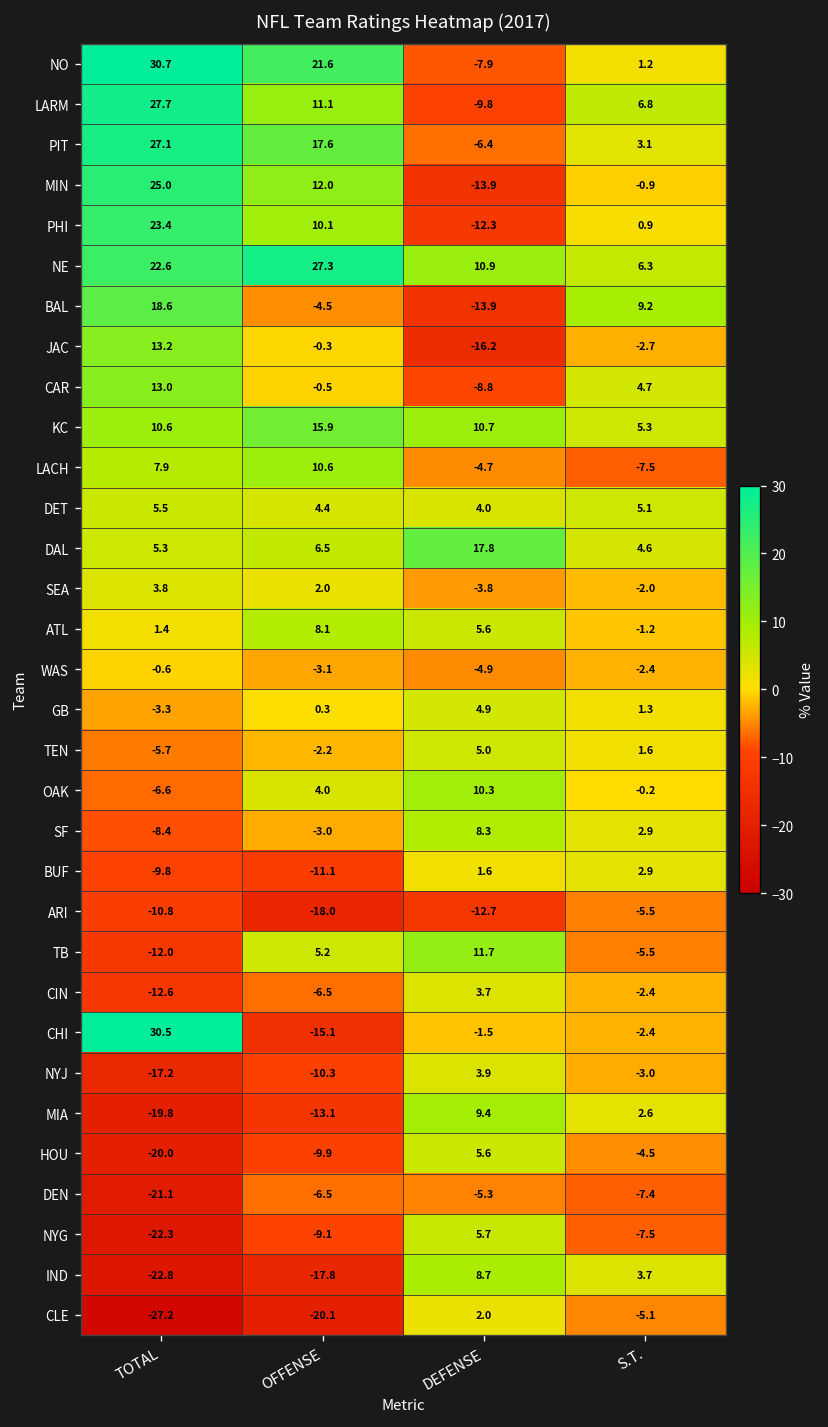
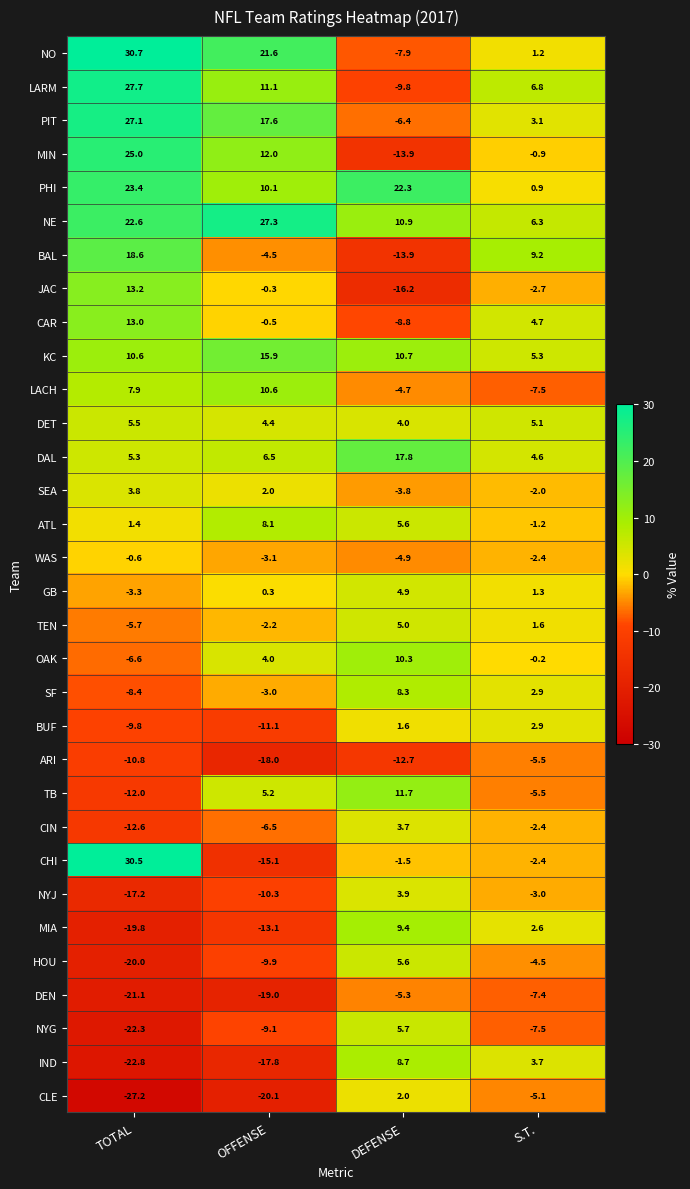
PHI, DEFENSE: -12.3 -> 22.3
DEN, OFFENSE: -6.5 -> -19.0
